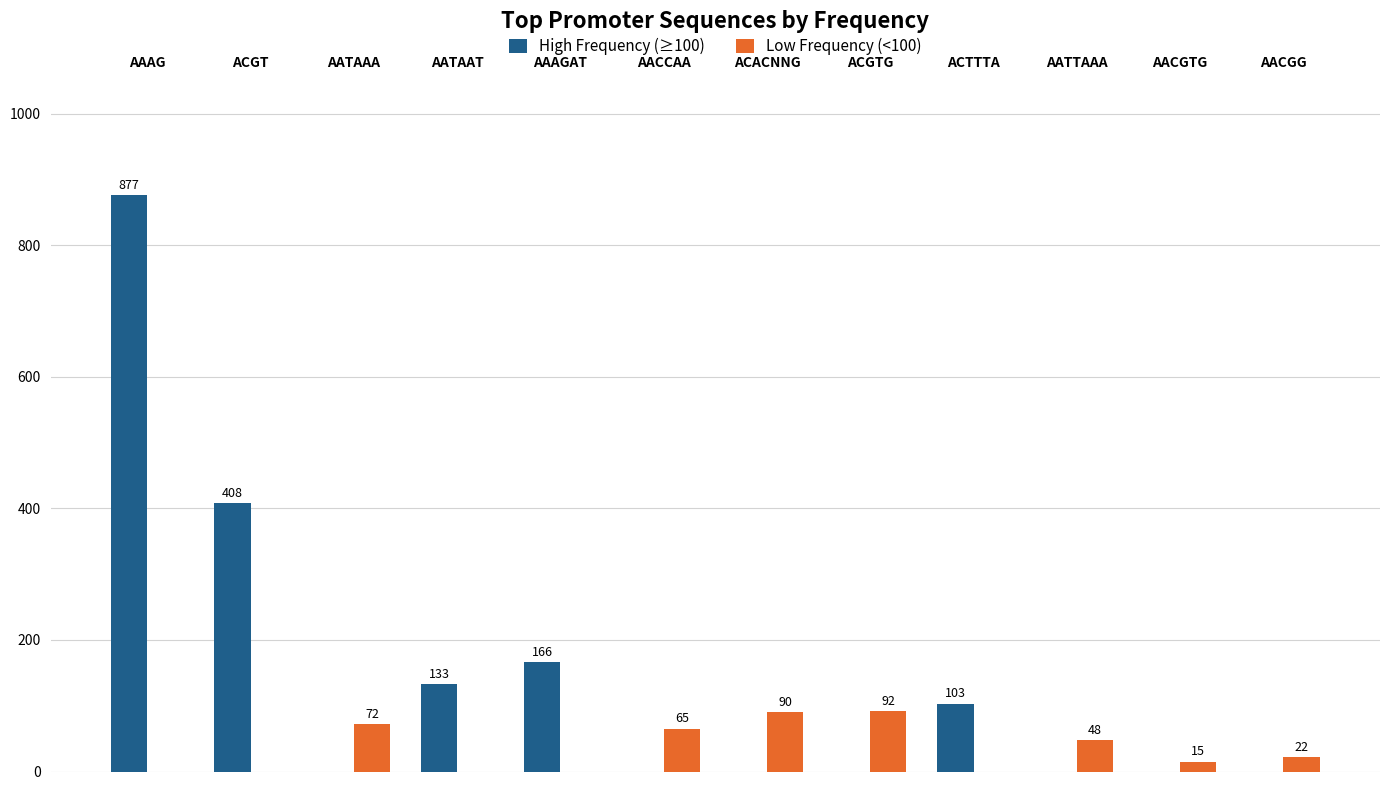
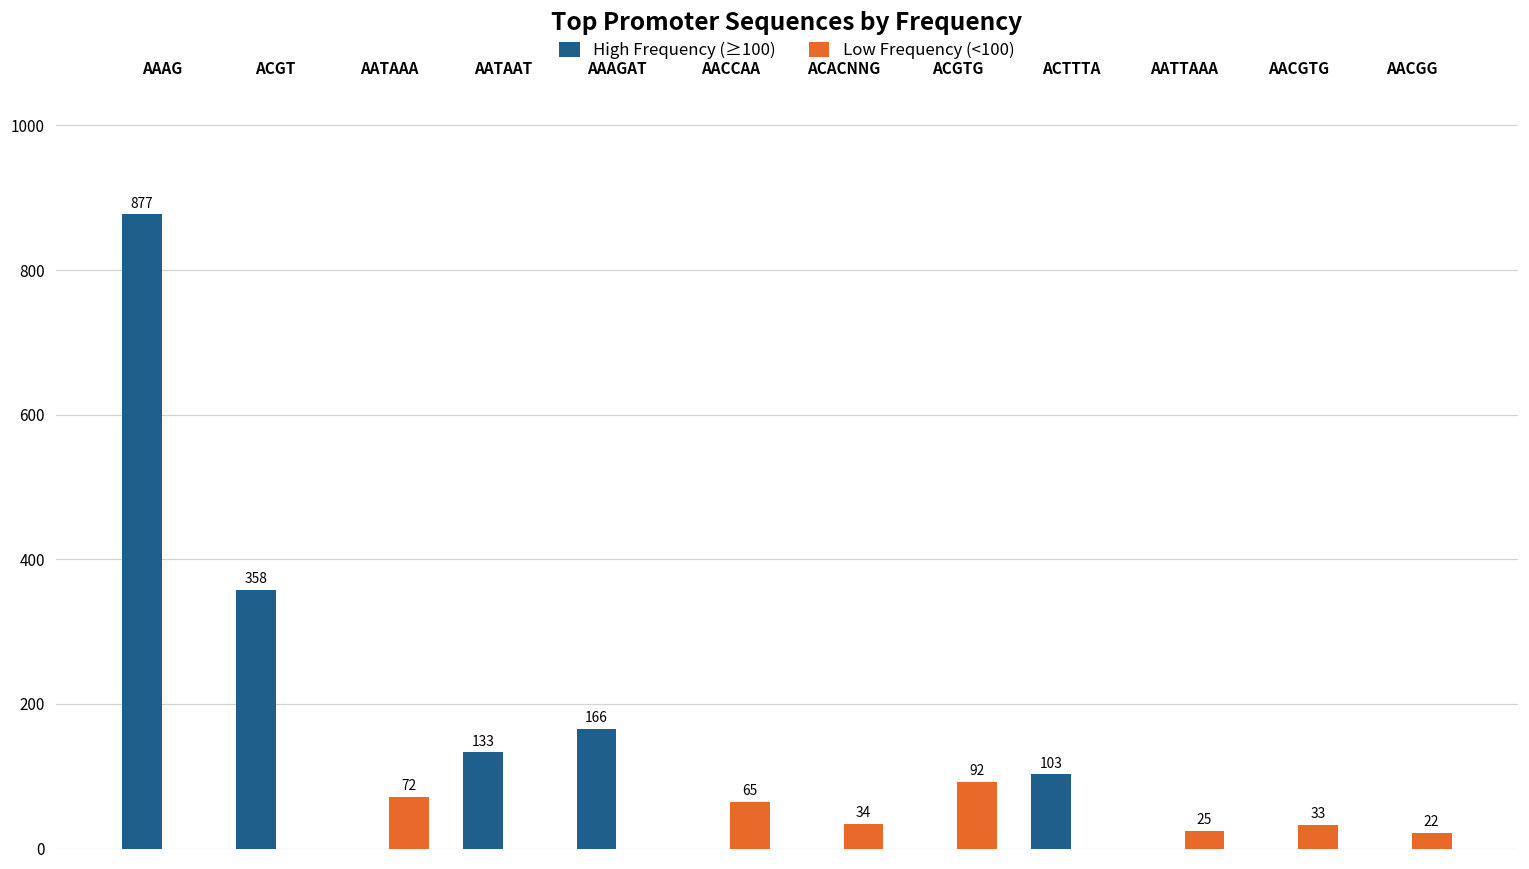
High Frequency (≥100), ACGT: 408 -> 358
Low Frequency (<100), ACACNNG: 90 -> 34
Low Frequency (<100), AATTAAA: 48 -> 25
Low Frequency (<100), AACGTG: 15 -> 33
